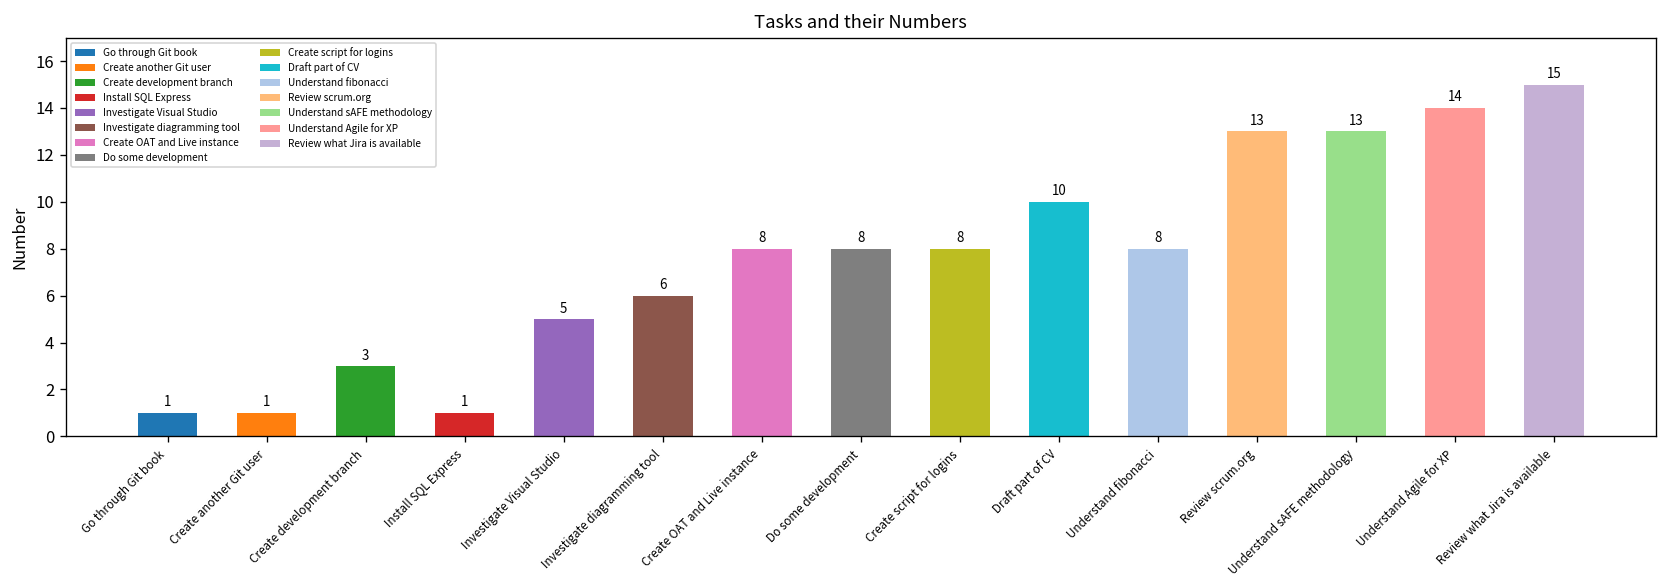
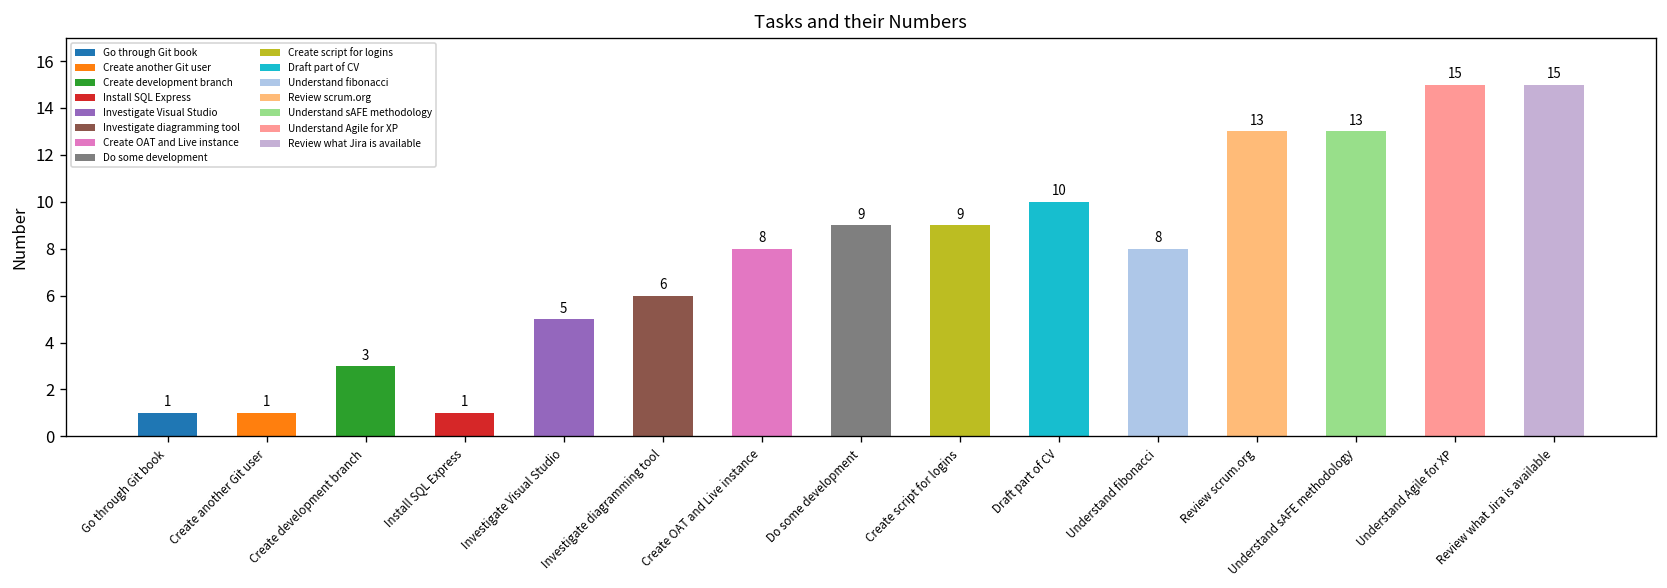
Do some development: 8 -> 9
Create script for logins: 8 -> 9
Understand Agile for XP: 14 -> 15
